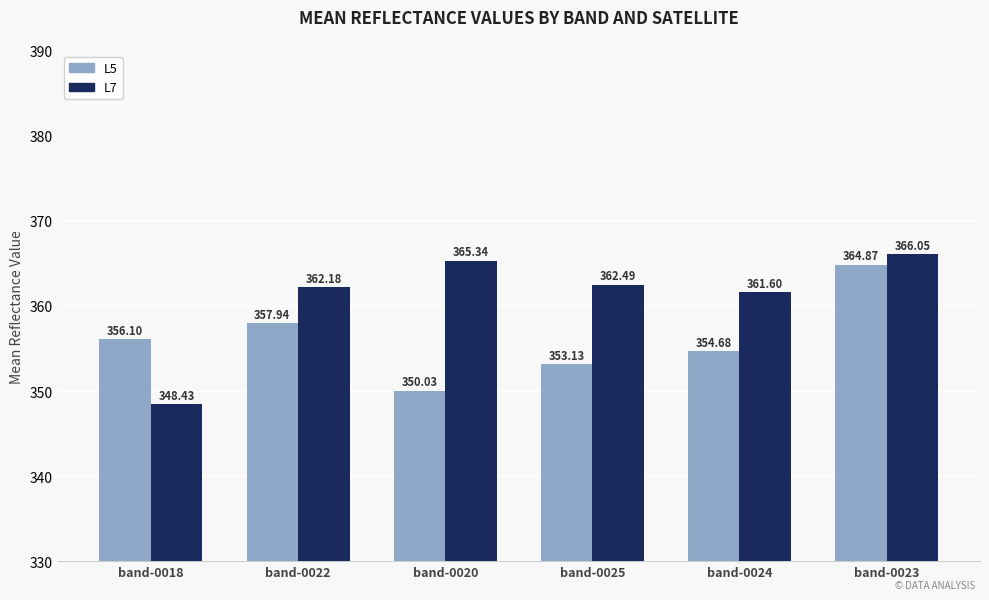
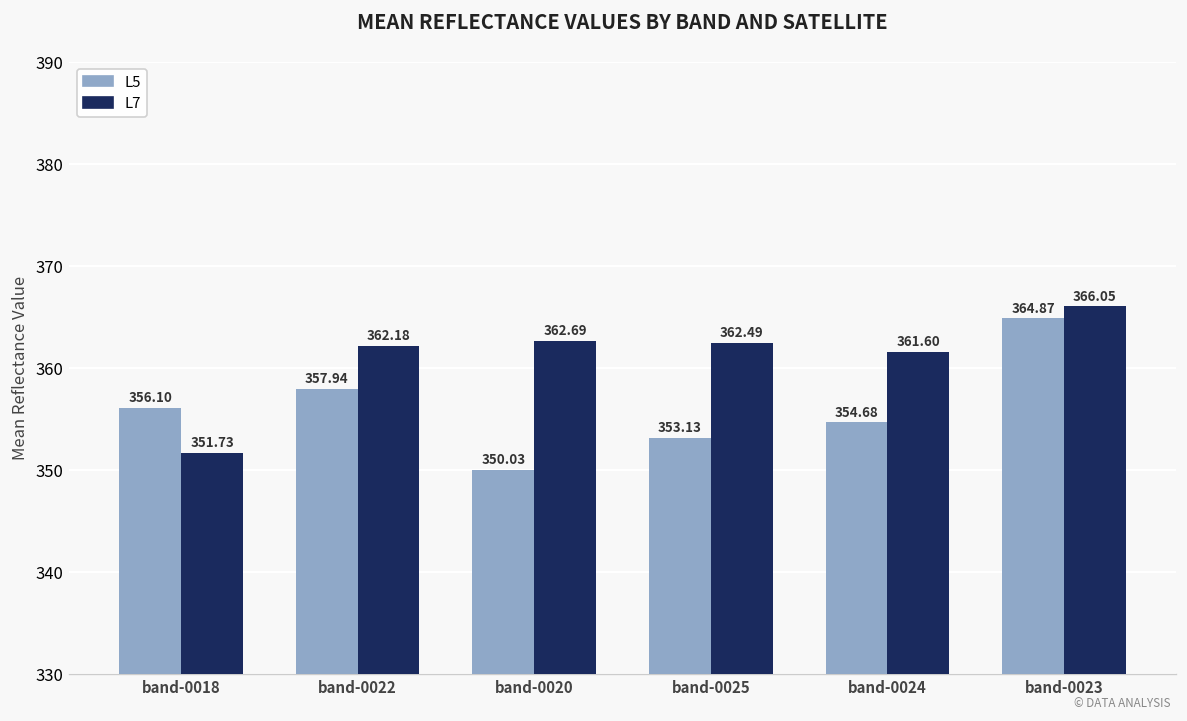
L7, band-0018: 348.43 -> 351.73
L7, band-0020: 365.34 -> 362.69
